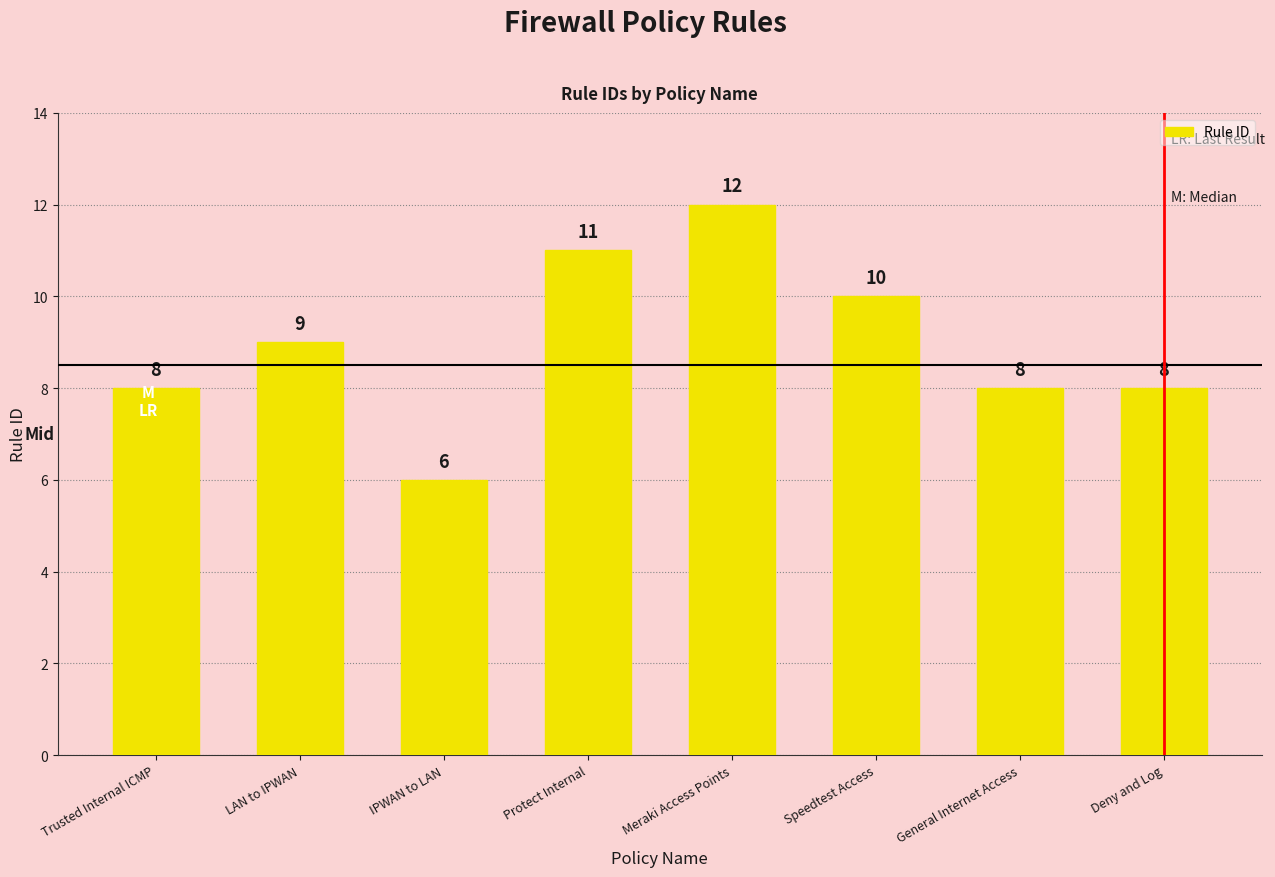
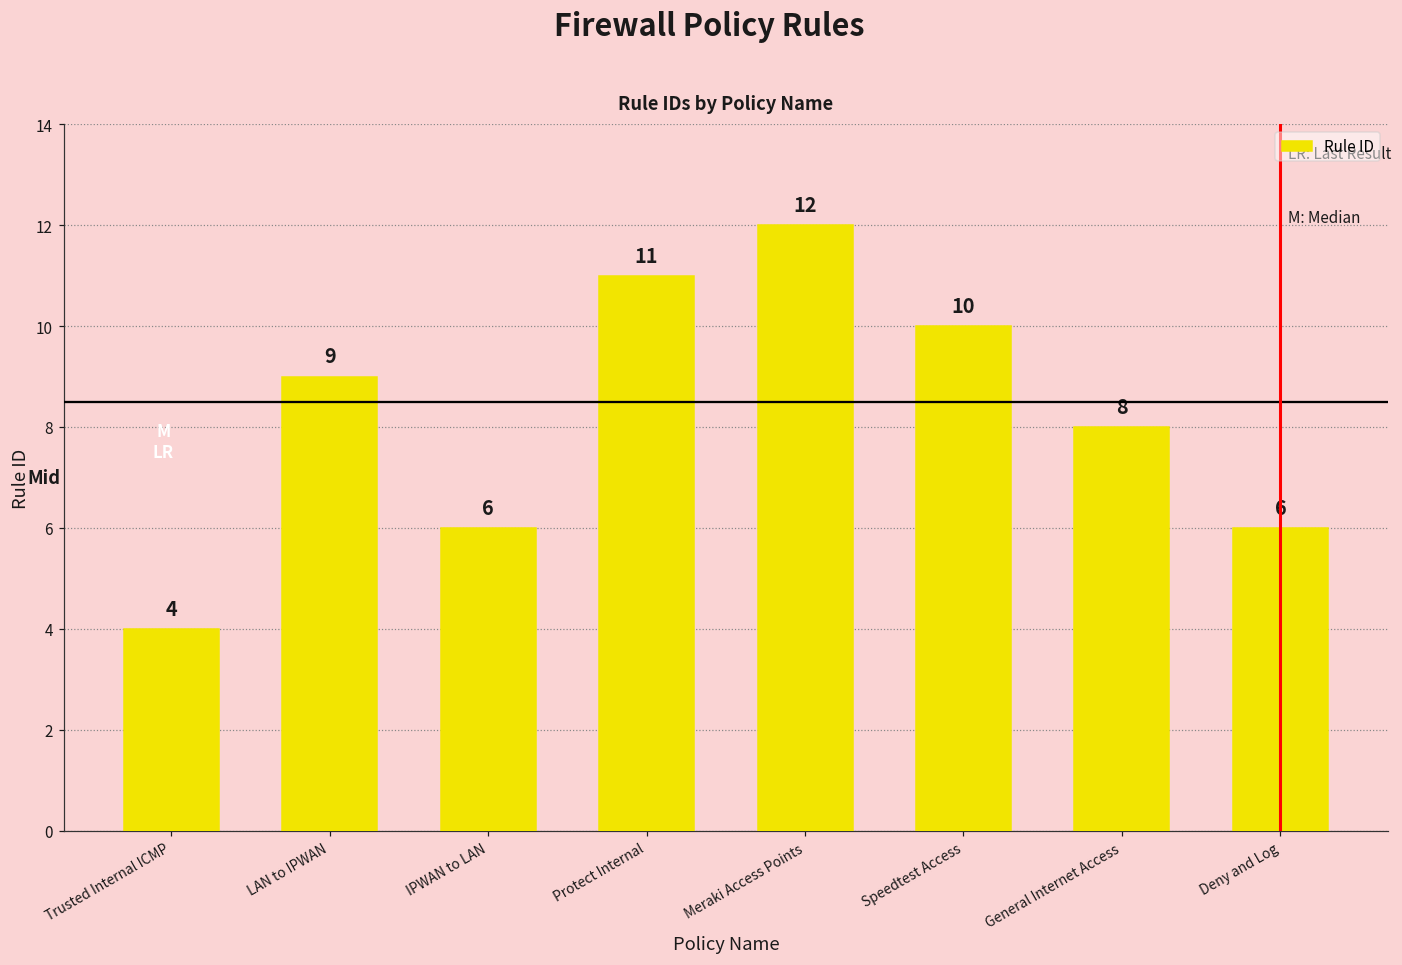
Trusted Internal ICMP: 8 -> 4
Deny and Log: 8 -> 6
